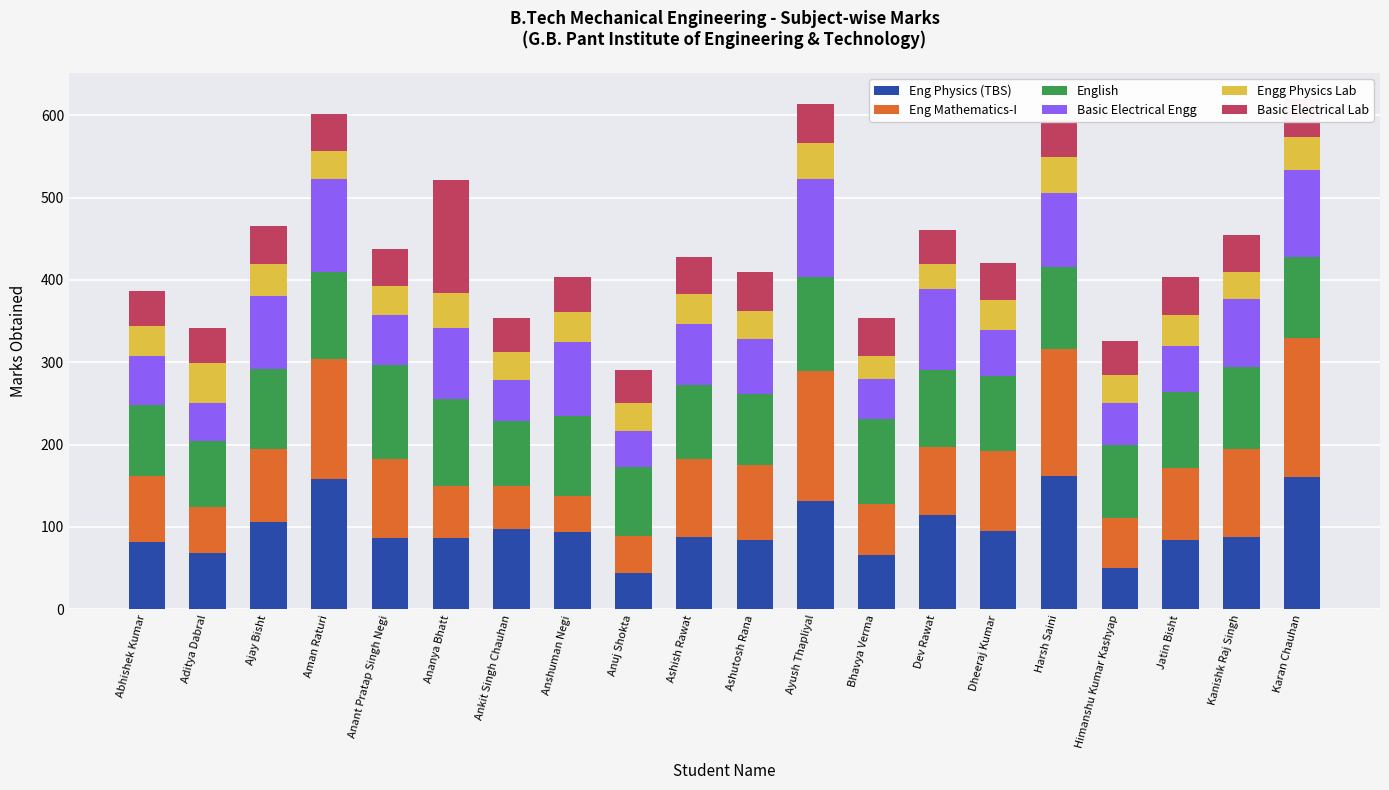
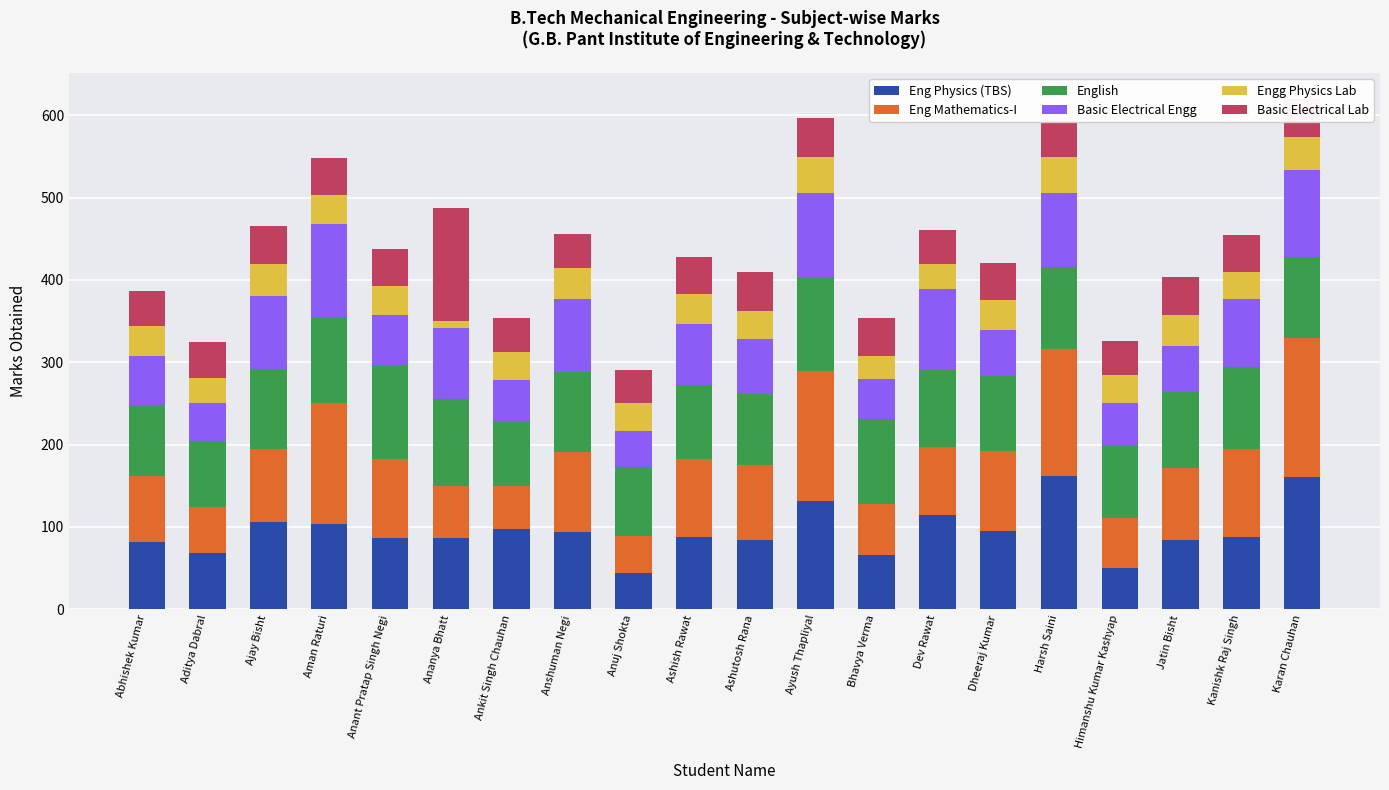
Engg Physics Lab, Aditya Dabral: 50 -> 30
Eng Physics (TBS), Aman Raturi: 160 -> 100
Engg Physics Lab, Ananya Bhatt: 40 -> 10
Eng Mathematics-I, Anshuman Negi: 40 -> 100
Basic Electrical Engg, Ayush Thapliyal: 120 -> 100
